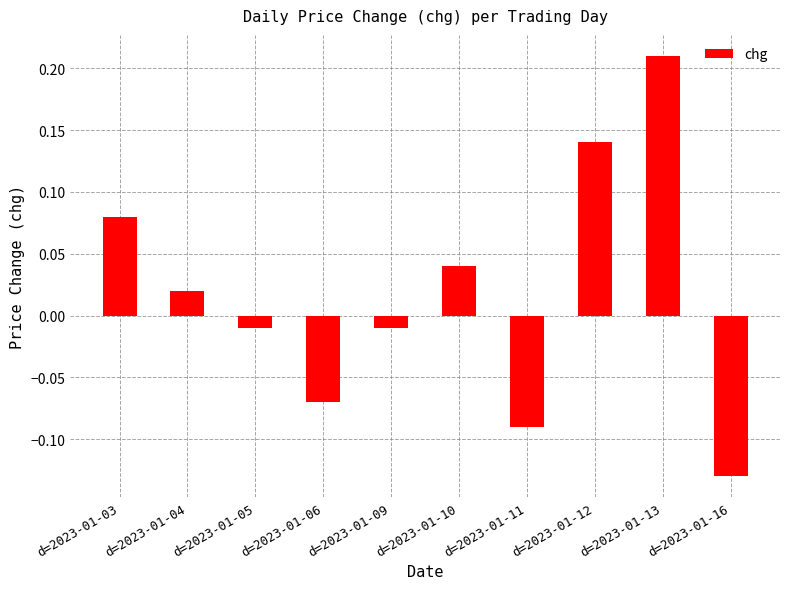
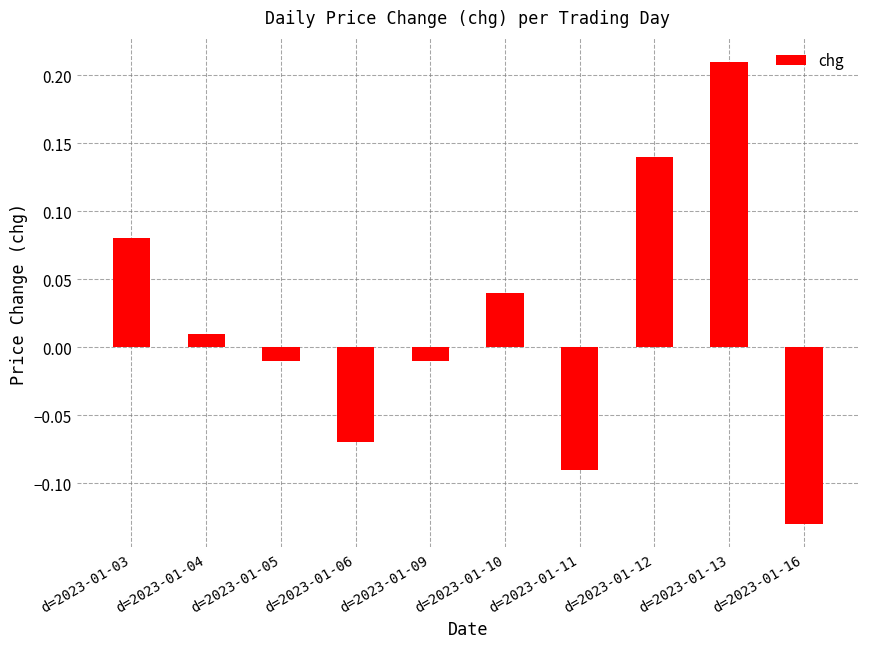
d=2023-01-04: 0.02 -> 0.01
